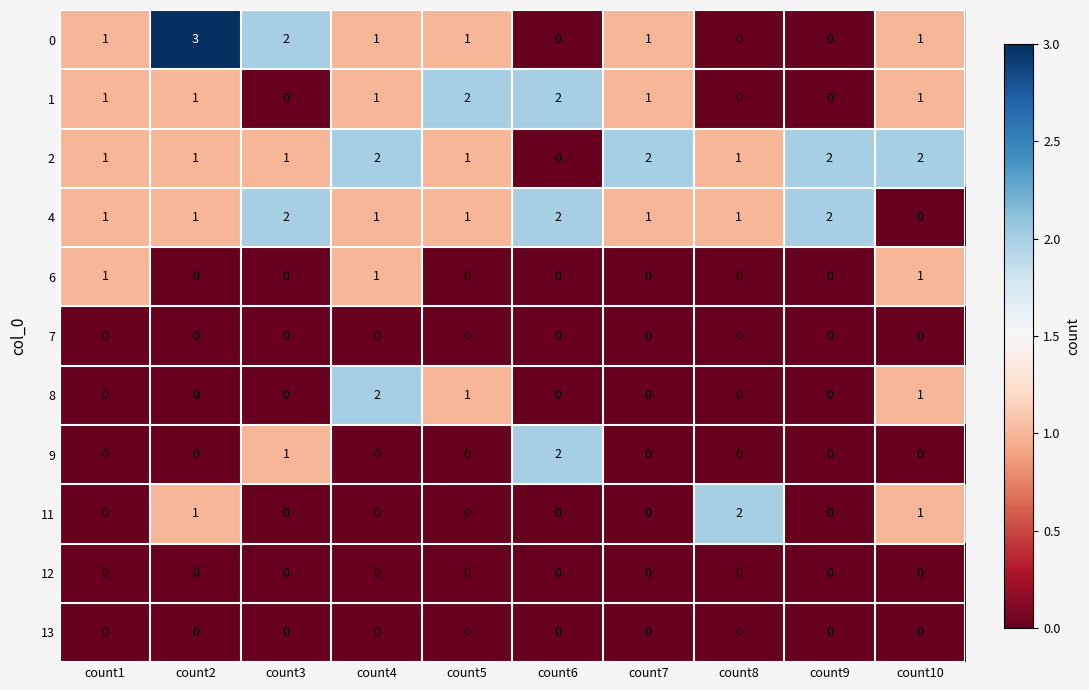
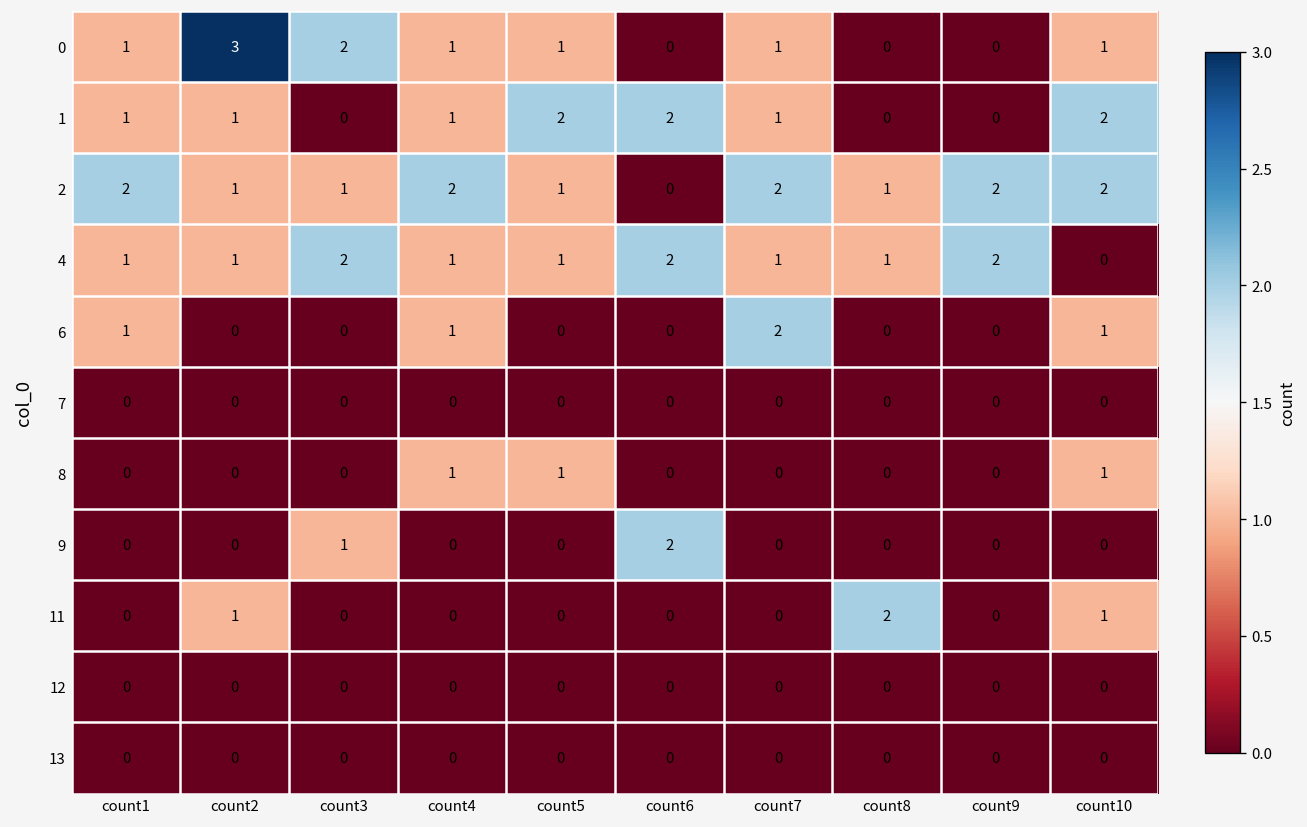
1, count10: 1 -> 2
2, count1: 1 -> 2
6, count7: 0 -> 2
8, count4: 2 -> 1
